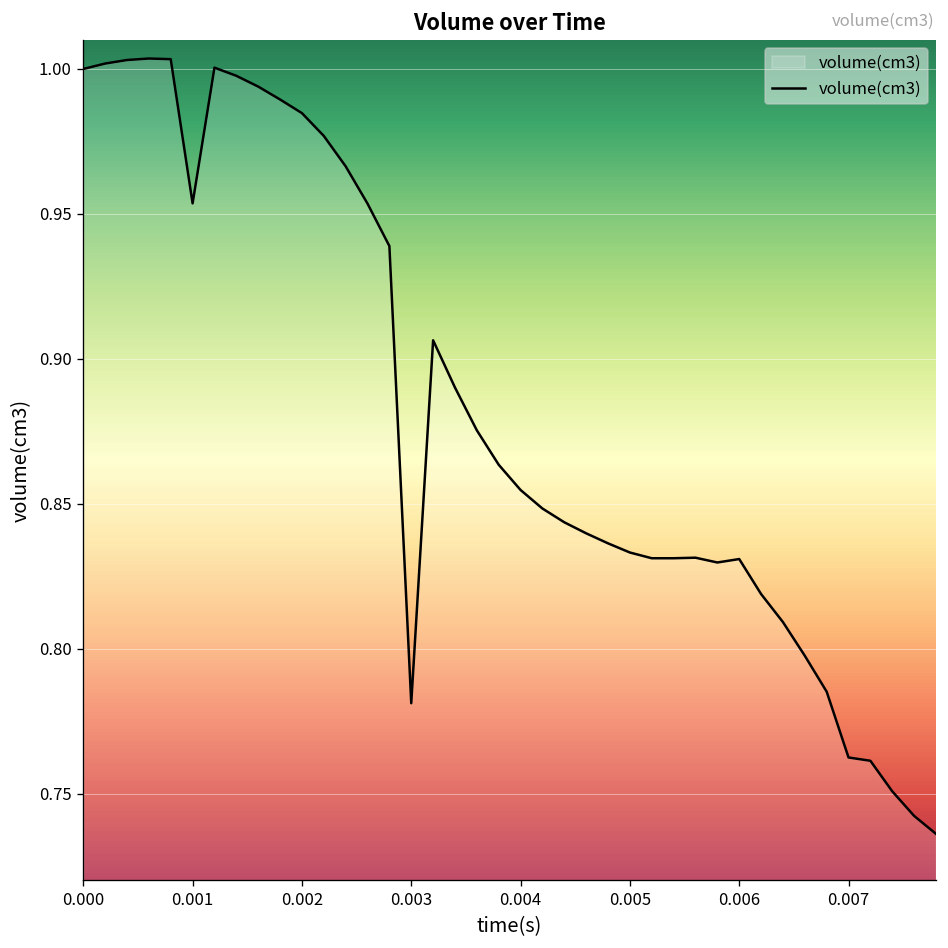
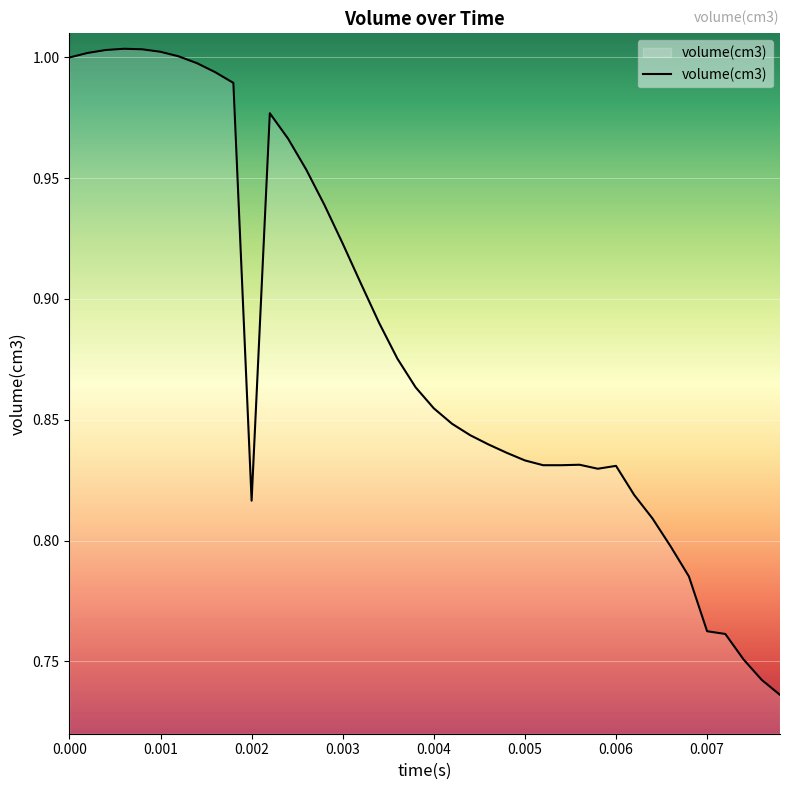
0.001: 0.954 -> 1.002
0.002: 0.985 -> 0.816
0.003: 0.781 -> 0.923
